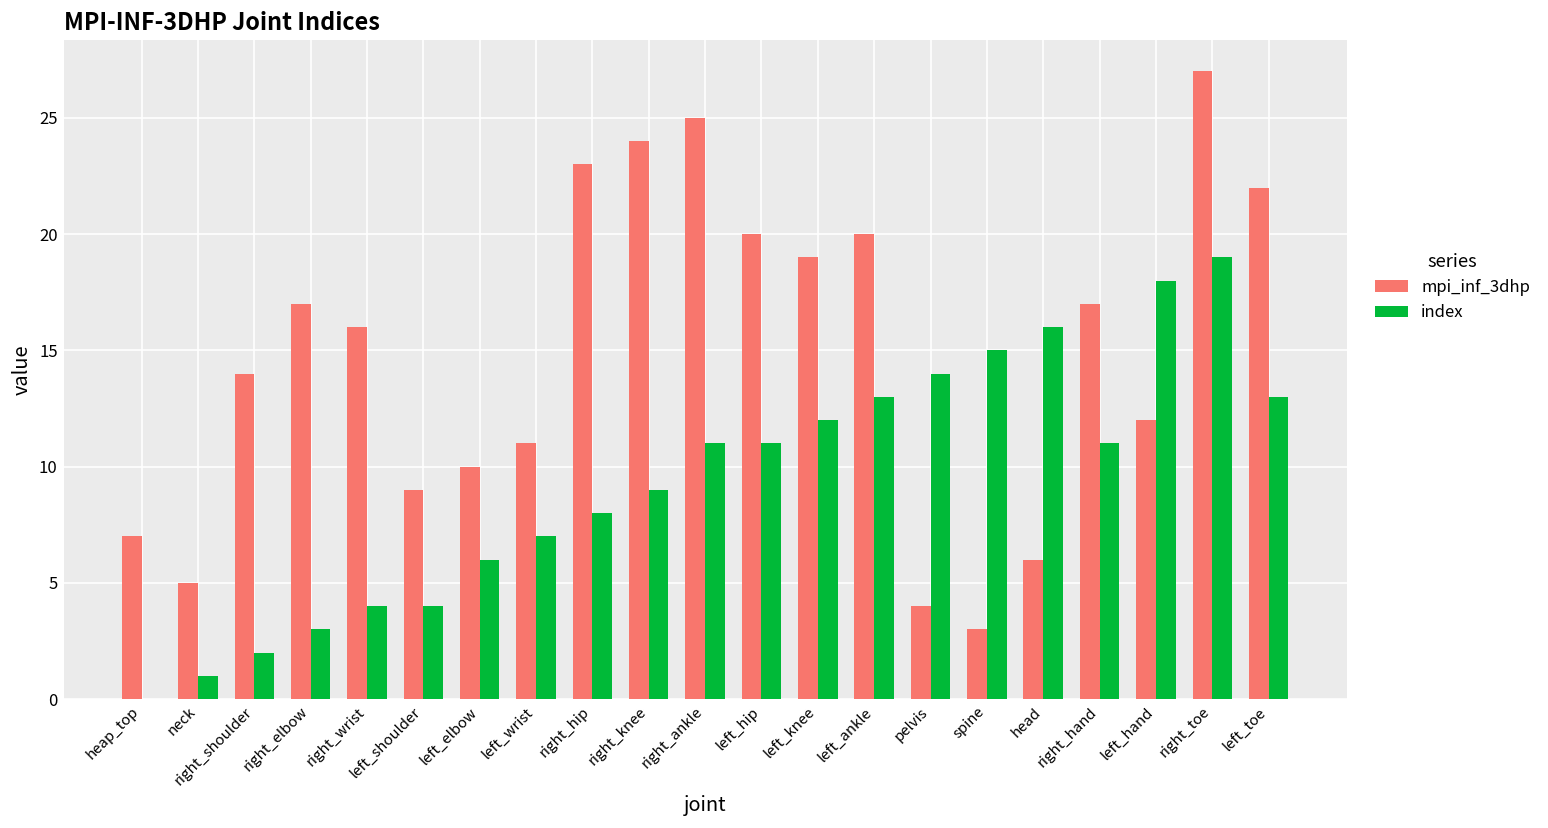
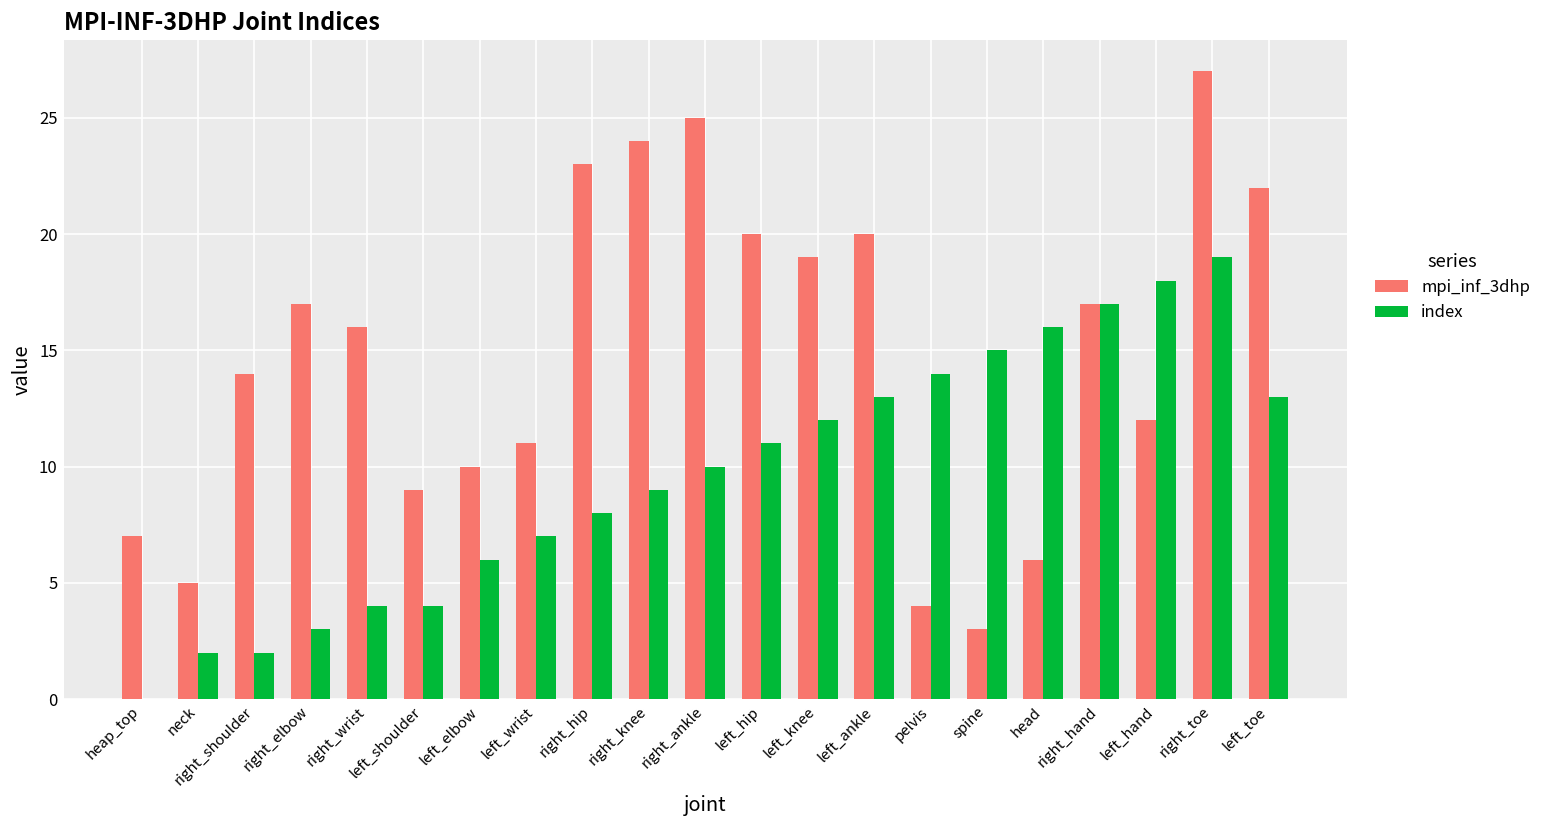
index, neck: 1 -> 2
index, right_ankle: 11 -> 10
index, right_hand: 11 -> 17
